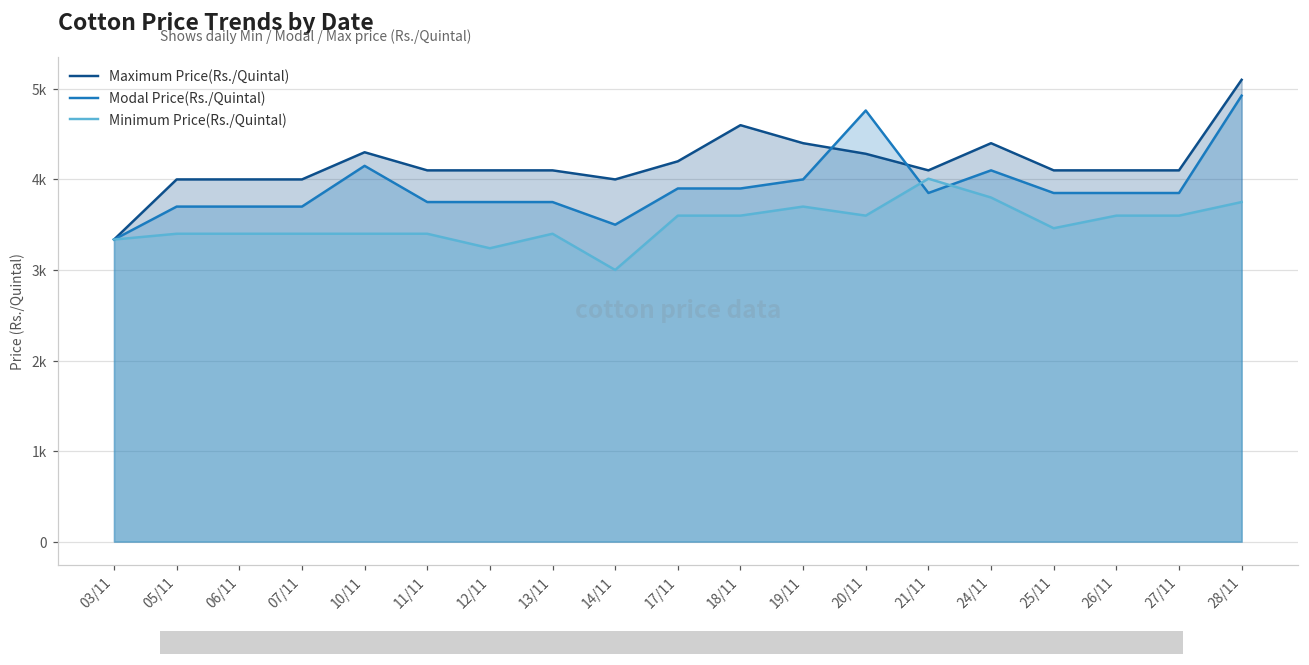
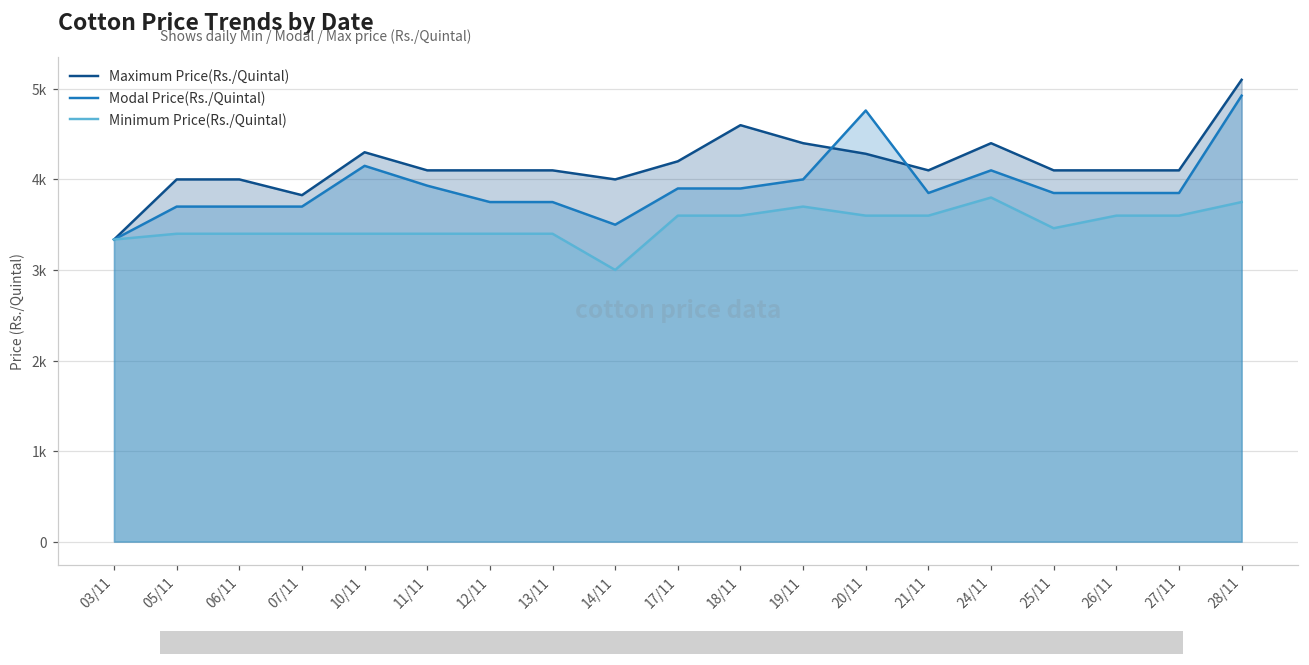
Maximum Price(Rs./Quintal), 07/11: 4000 -> 3800
Modal Price(Rs./Quintal), 11/11: 3800 -> 3900
Minimum Price(Rs./Quintal), 12/11: 3200 -> 3400
Minimum Price(Rs./Quintal), 21/11: 4000 -> 3600
